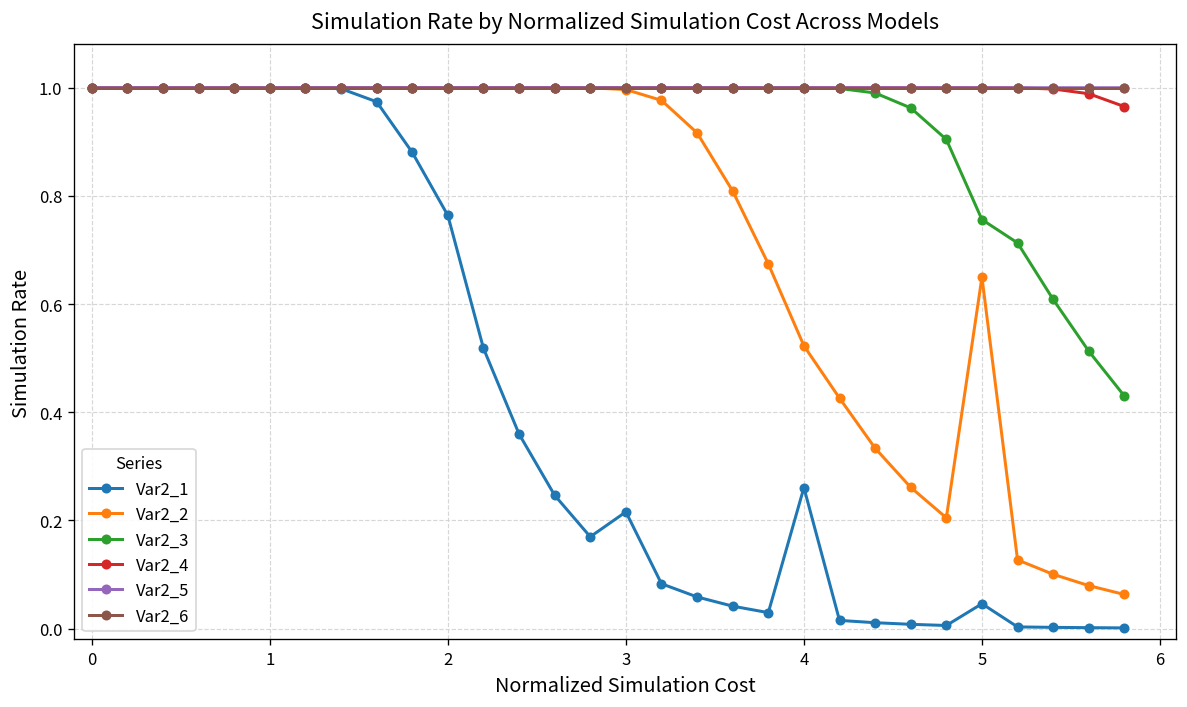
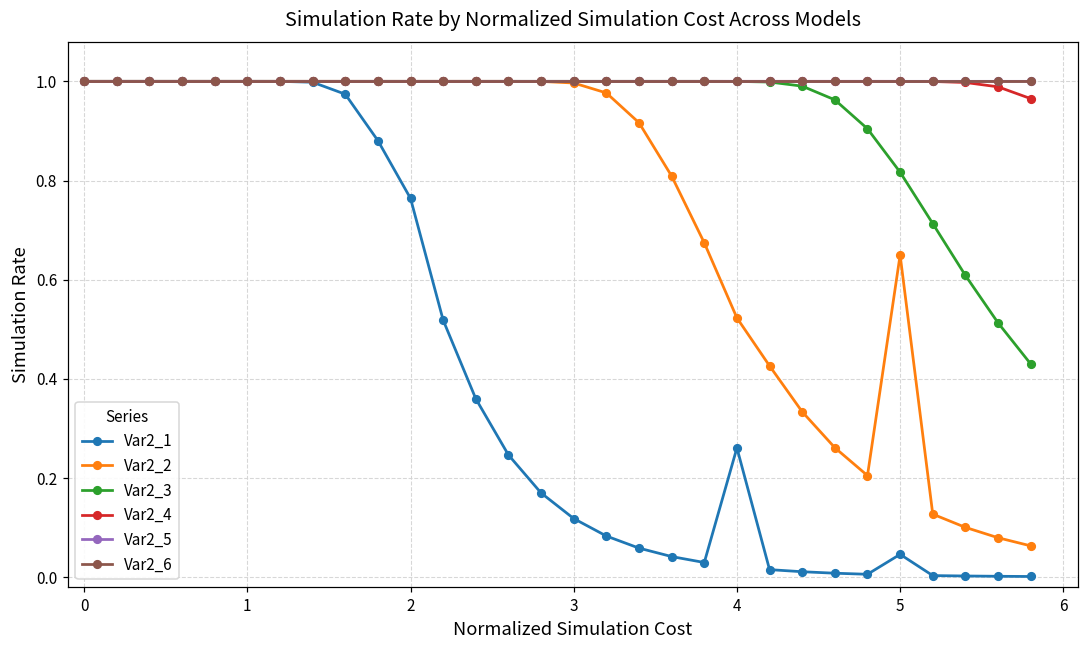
Var2_1, 3: 0.22 -> 0.12
Var2_3, 5: 0.76 -> 0.82
